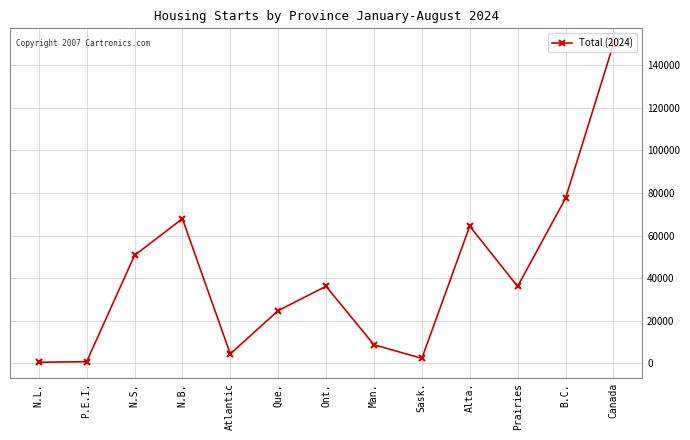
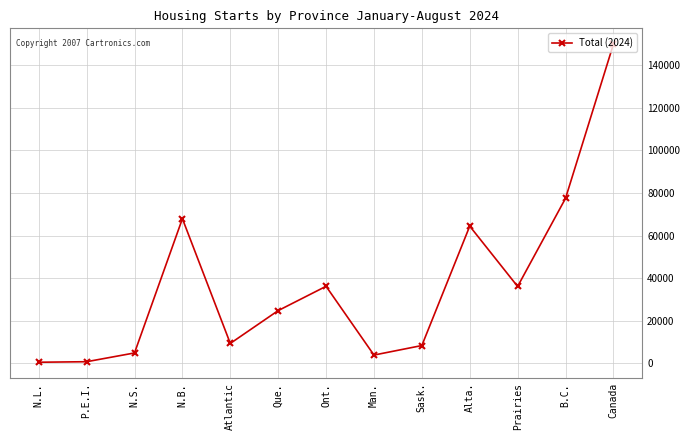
N.S.: 51000 -> 5000
Atlantic: 4000 -> 9000
Man.: 9000 -> 4000
Sask.: 2000 -> 8000
